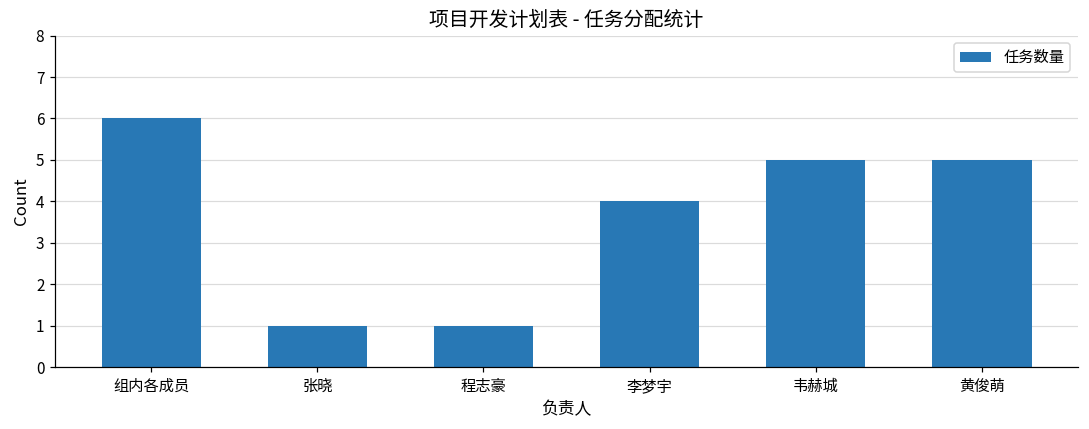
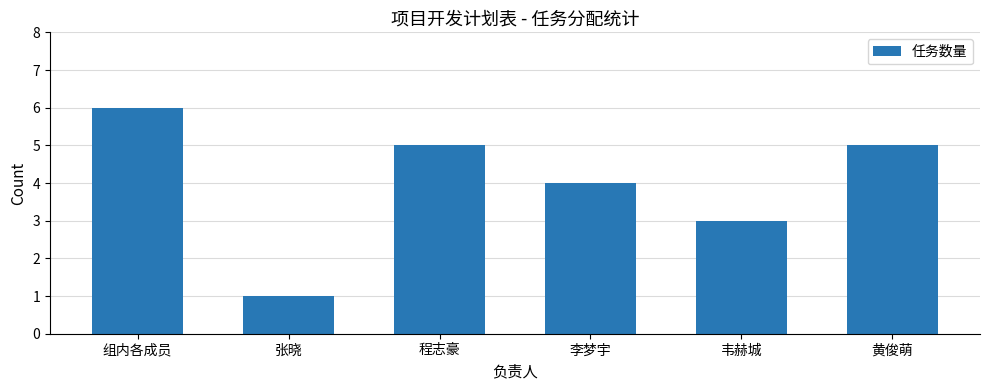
程志豪: 1 -> 5
韦赫城: 5 -> 3
